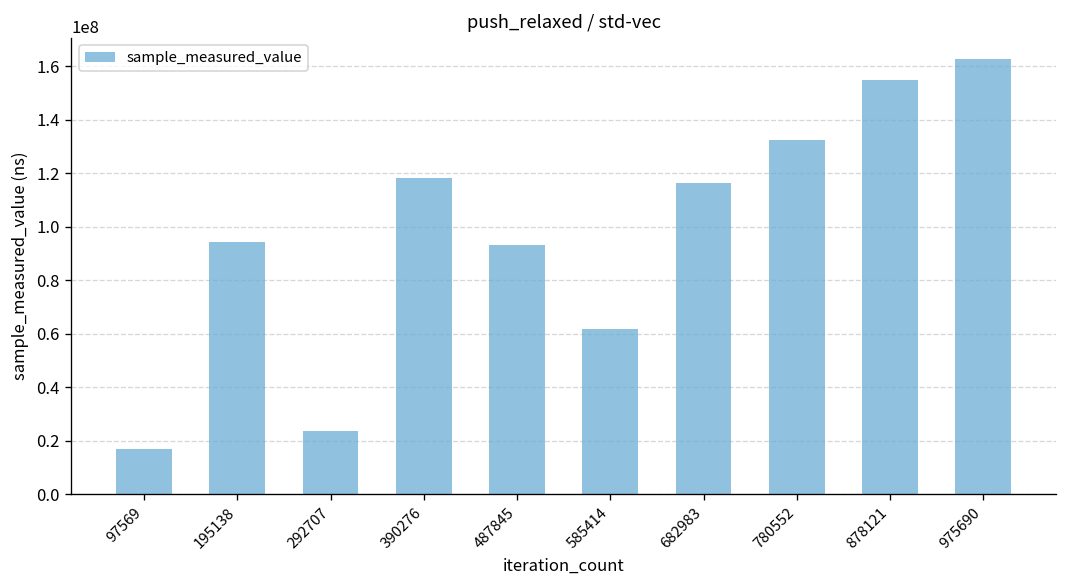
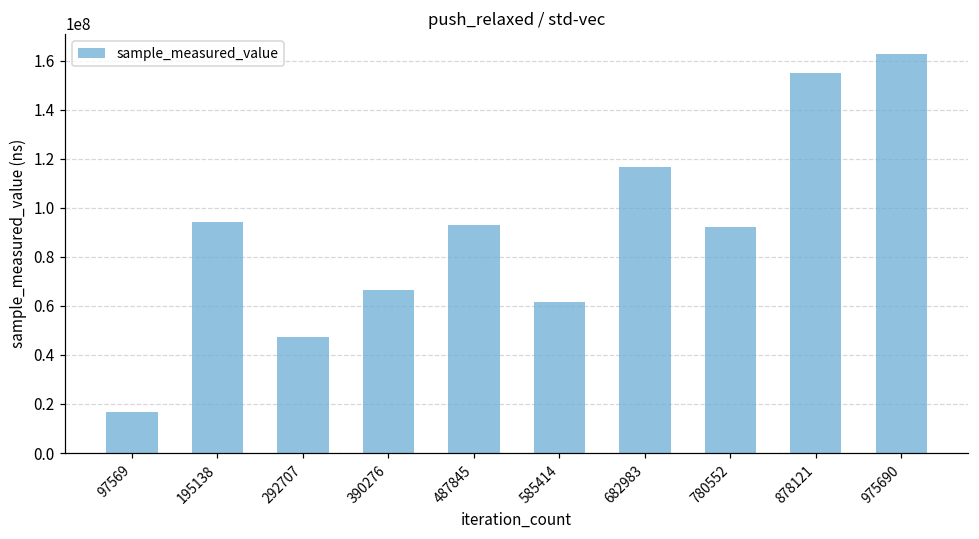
292707: 24000000 -> 47000000
390276: 118000000 -> 67000000
780552: 133000000 -> 92000000
